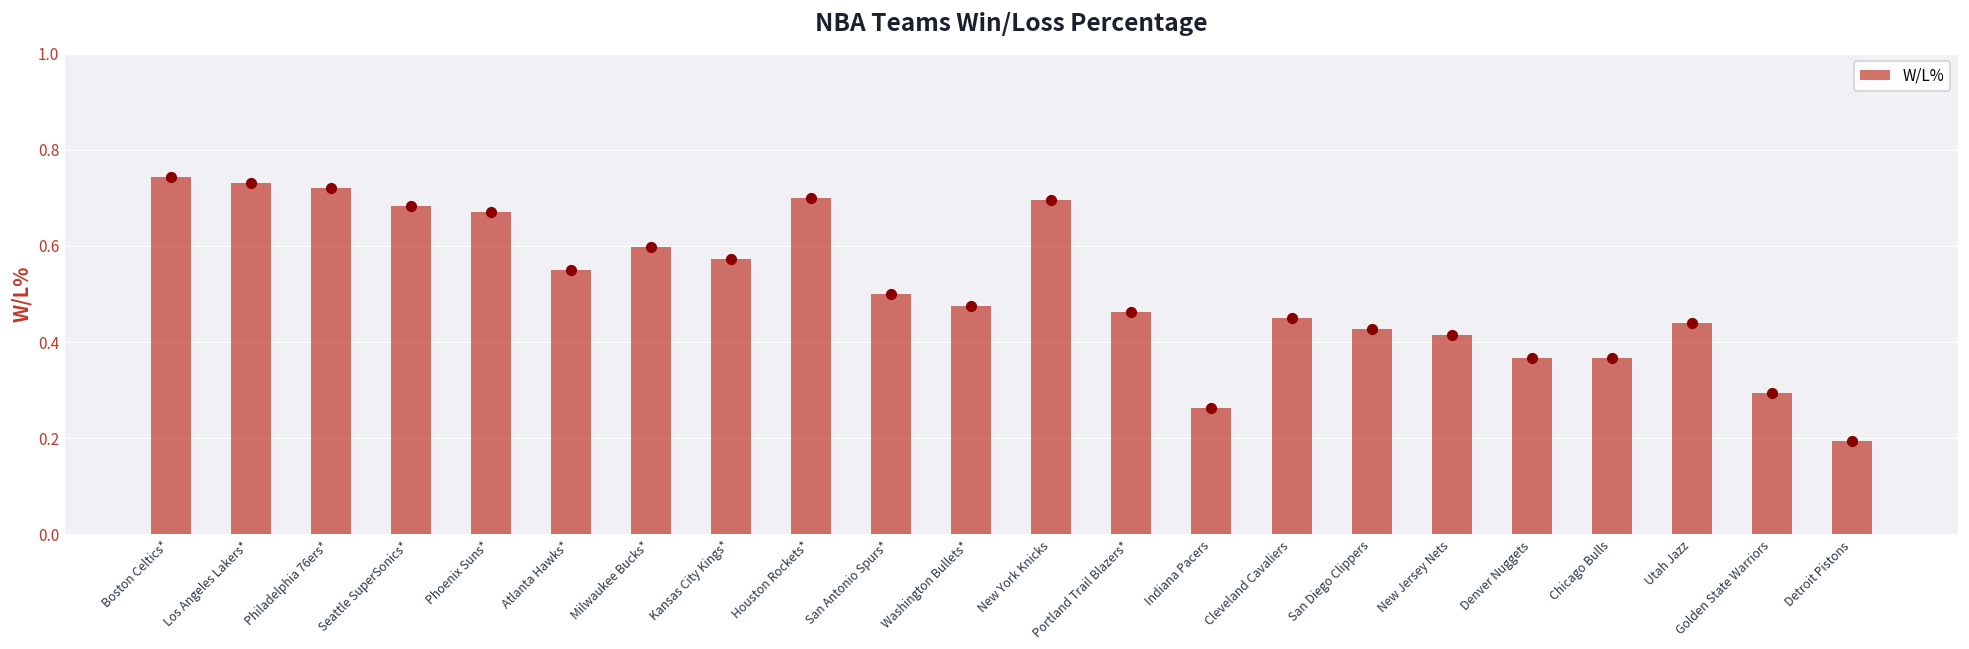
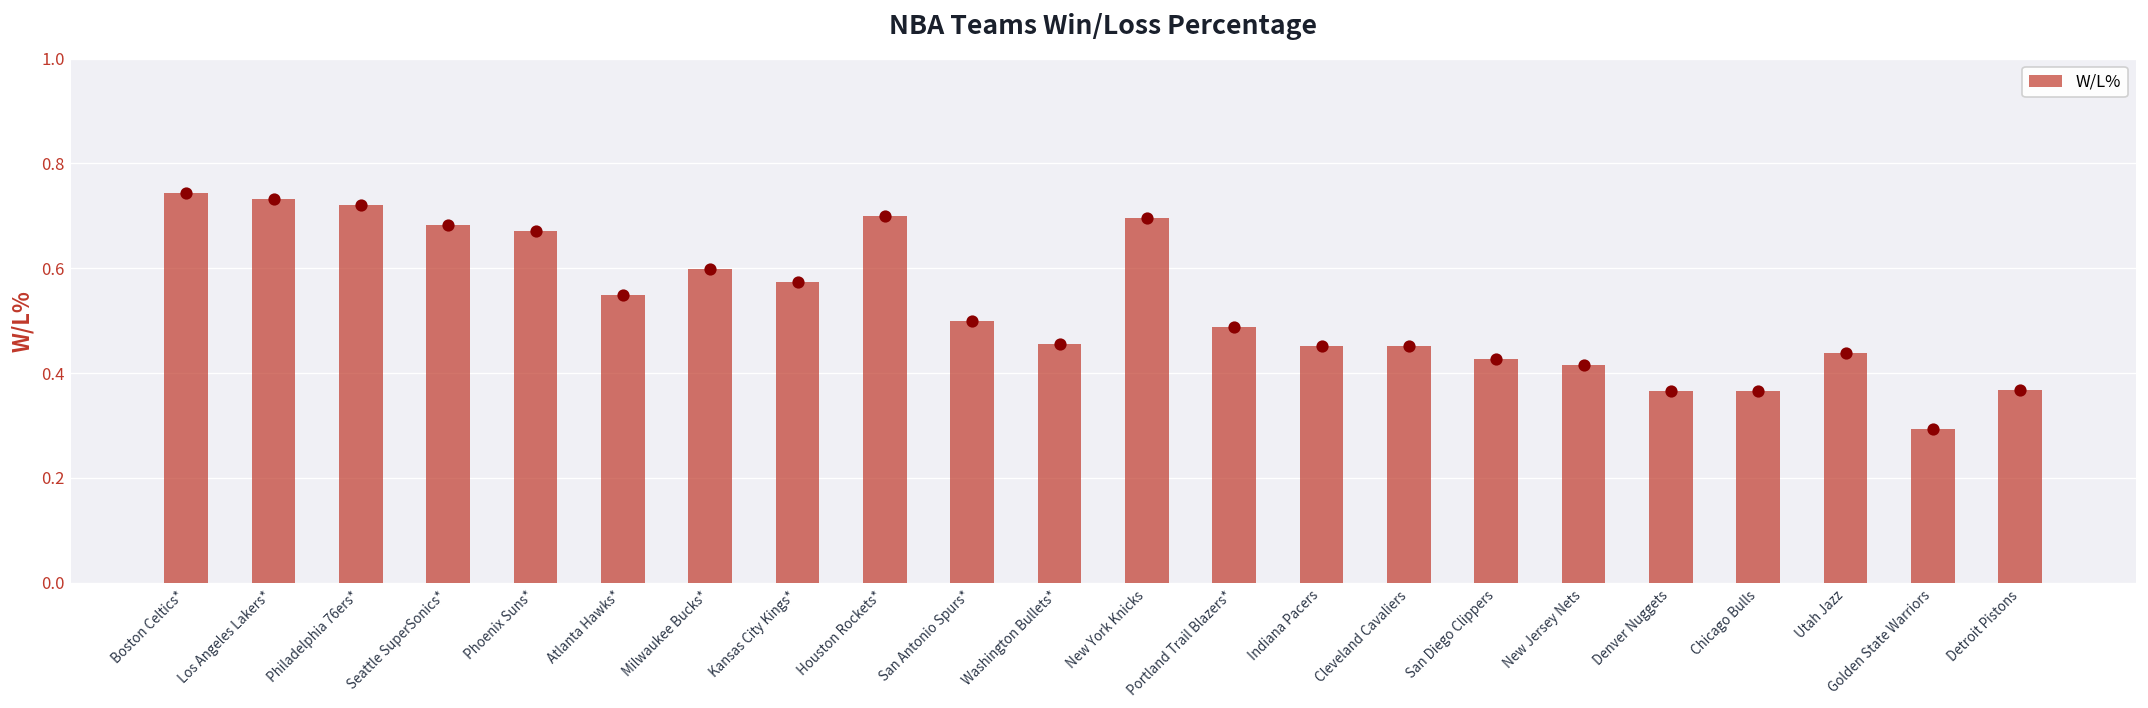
W/L%, Washington Bullets*: 0.48 -> 0.46
W/L%, Portland Trail Blazers*: 0.46 -> 0.49
W/L%, Indiana Pacers: 0.26 -> 0.45
W/L%, Detroit Pistons: 0.20 -> 0.37
